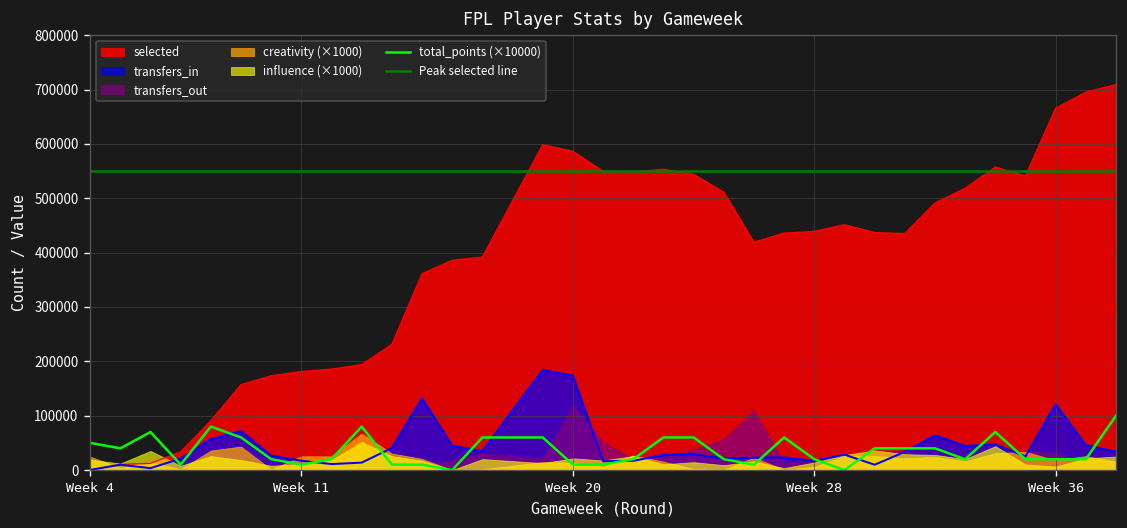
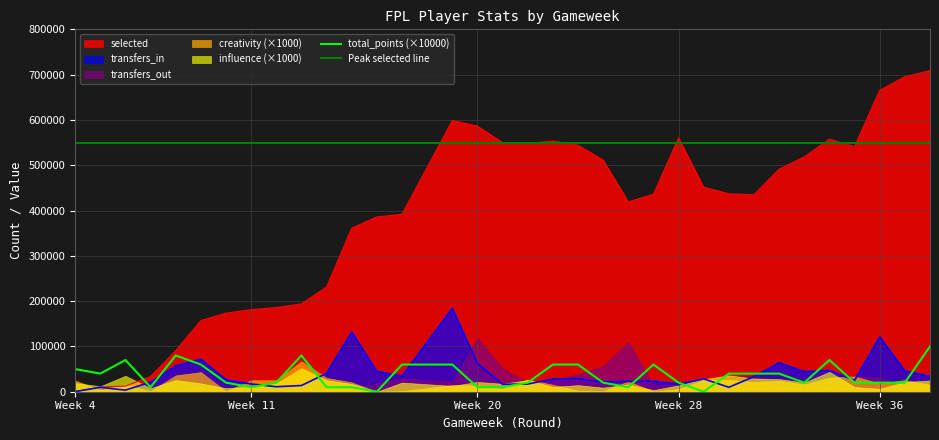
transfers_in, Week 20: 170000 -> 60000
selected, Week 28: 440000 -> 560000
